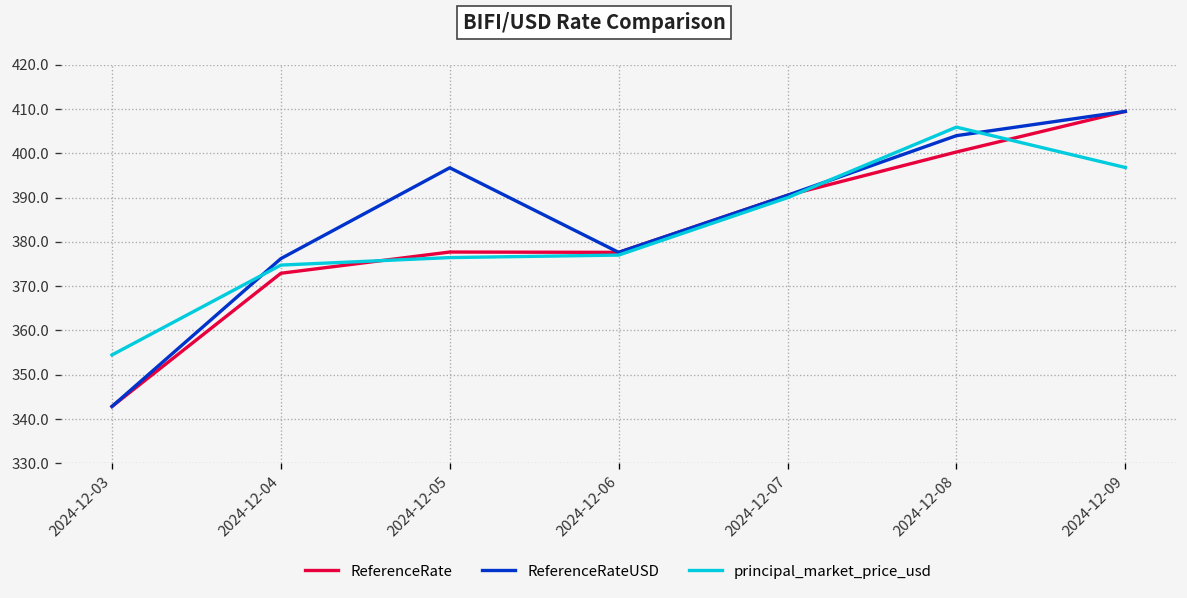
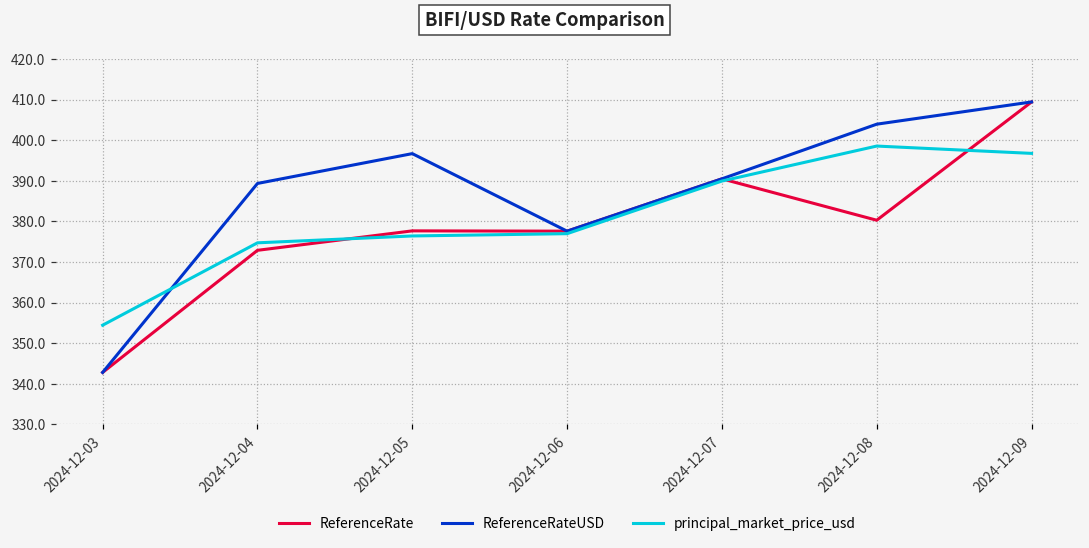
ReferenceRateUSD, 2024-12-04: 376 -> 389
ReferenceRate, 2024-12-08: 400 -> 380
principal_market_price_usd, 2024-12-08: 406 -> 399
